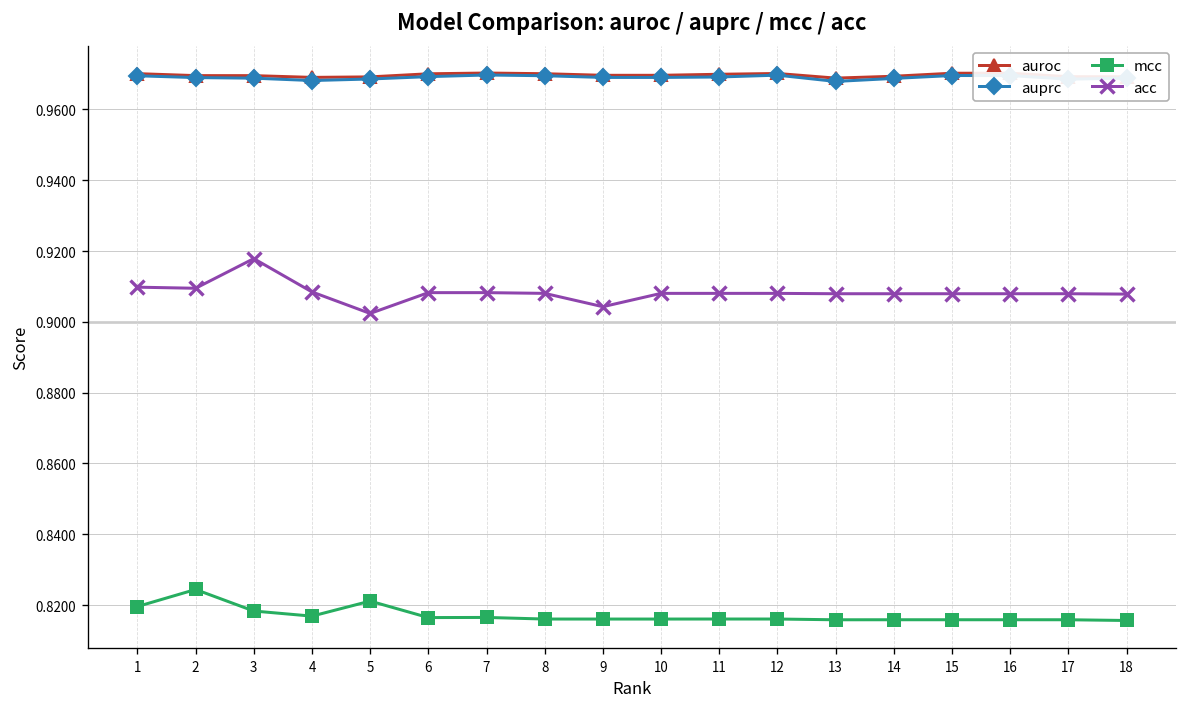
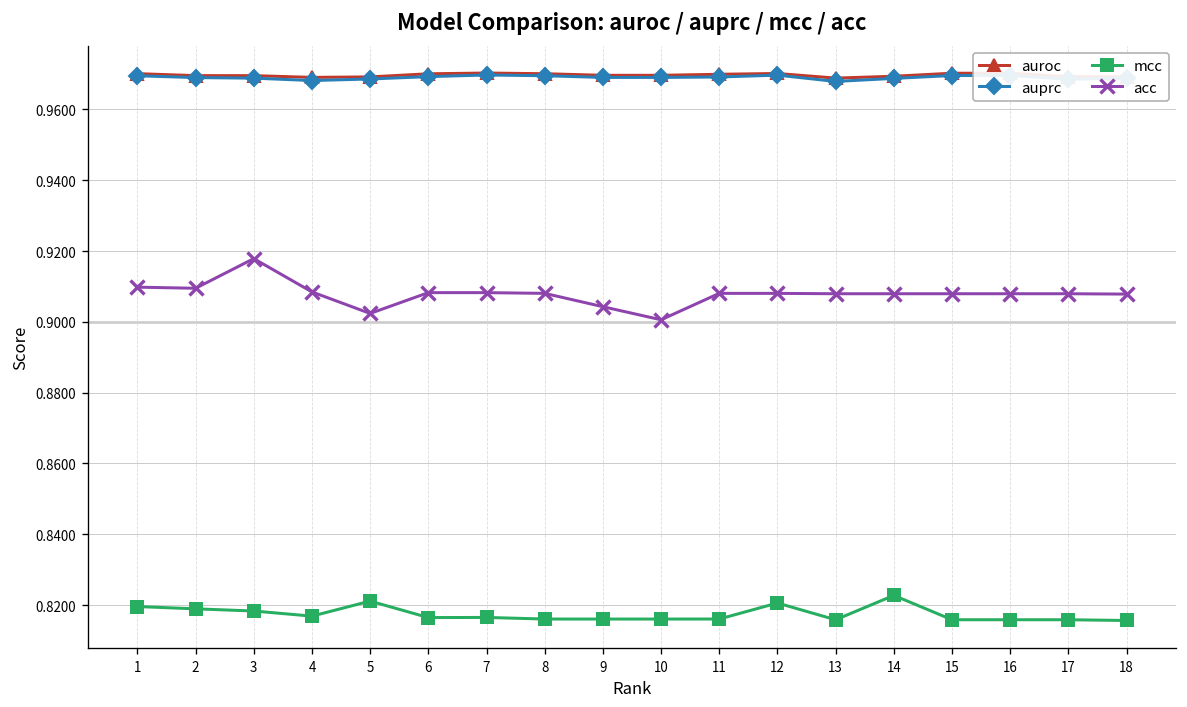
mcc, 2: 0.824 -> 0.819
acc, 10: 0.908 -> 0.901
mcc, 12: 0.816 -> 0.821
mcc, 14: 0.816 -> 0.823
